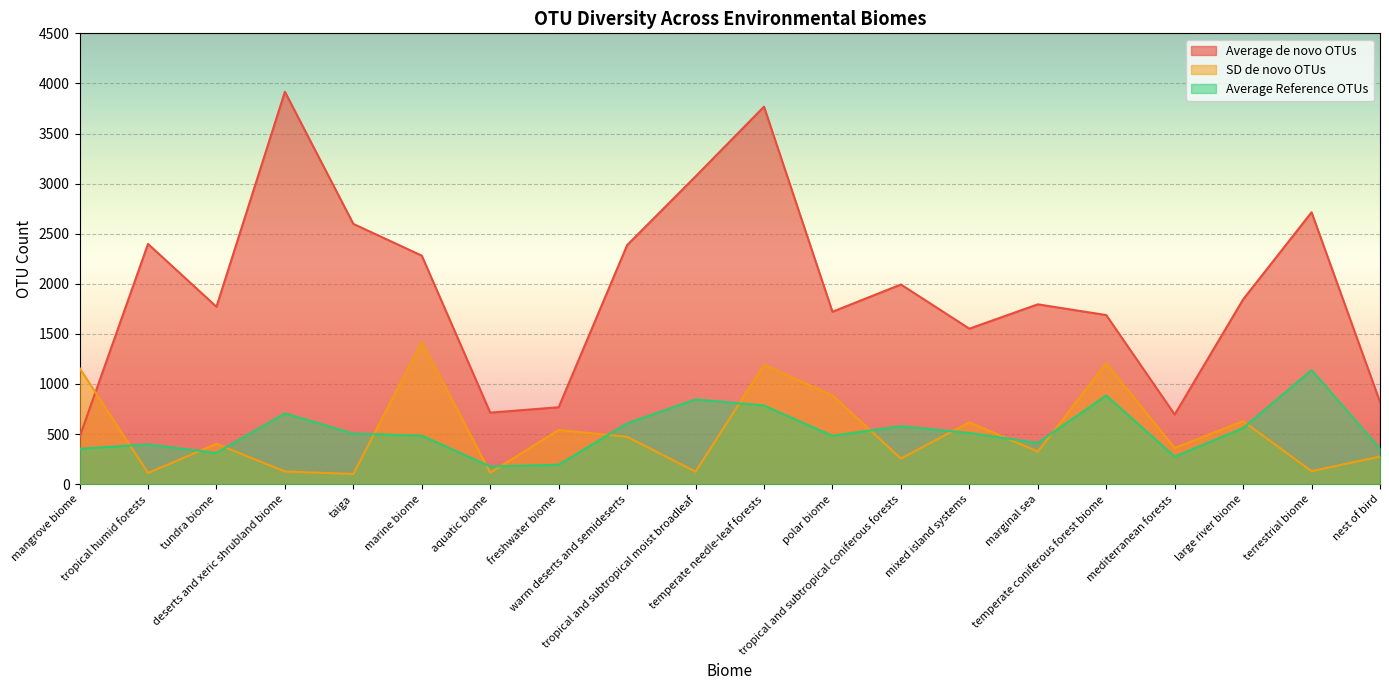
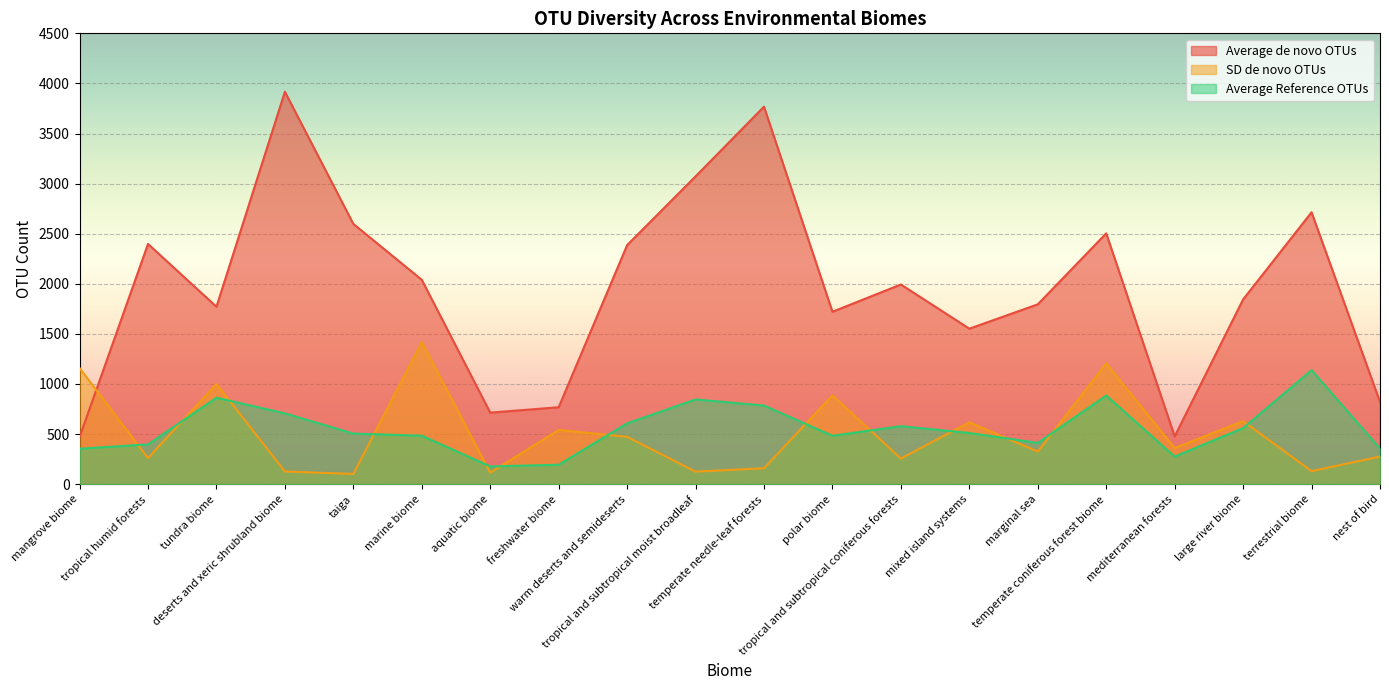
SD de novo OTUs, tropical humid forests: 110 -> 260
SD de novo OTUs, tundra biome: 400 -> 1000
Average Reference OTUs, tundra biome: 310 -> 860
Average de novo OTUs, marine biome: 2280 -> 2040
SD de novo OTUs, temperate needle-leaf forests: 1190 -> 160
Average de novo OTUs, temperate coniferous forest biome: 1690 -> 2500
Average de novo OTUs, mediterranean forests: 700 -> 480
